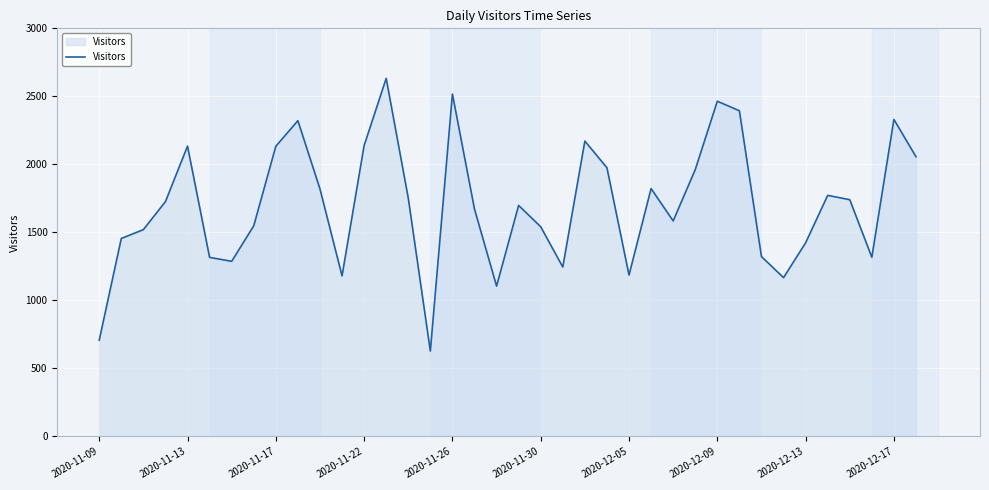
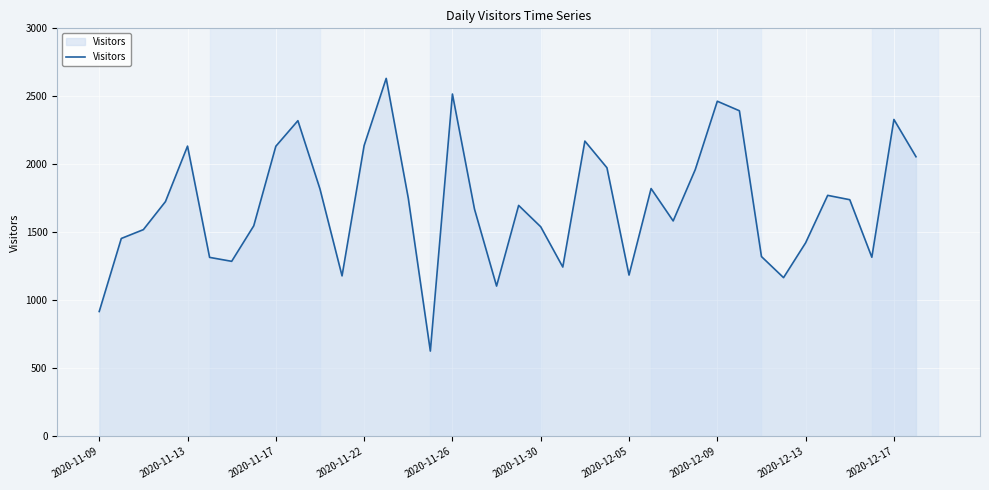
2020-11-09: 710 -> 920
